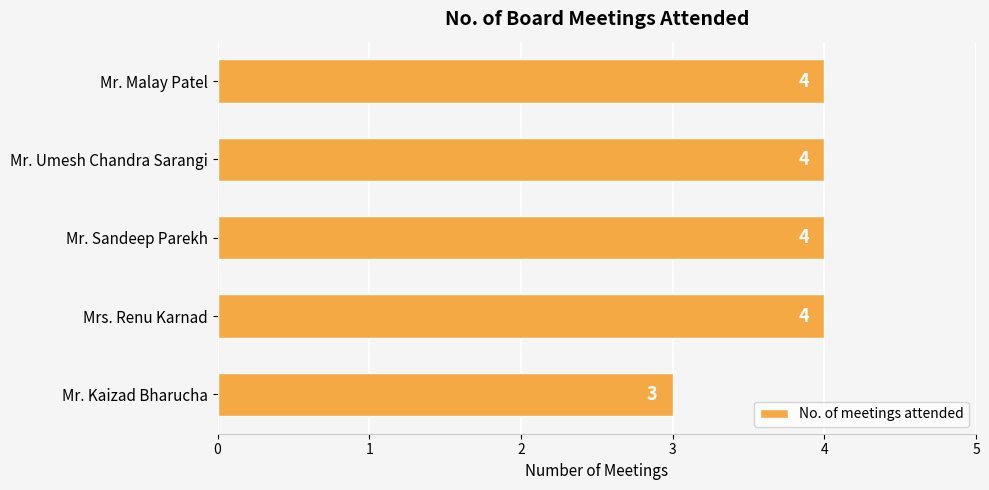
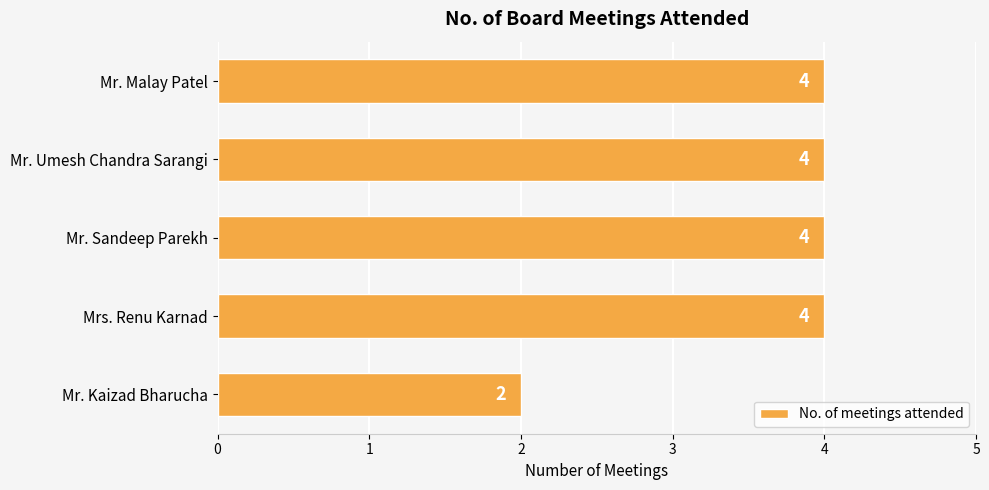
Mr. Kaizad Bharucha: 3 -> 2
